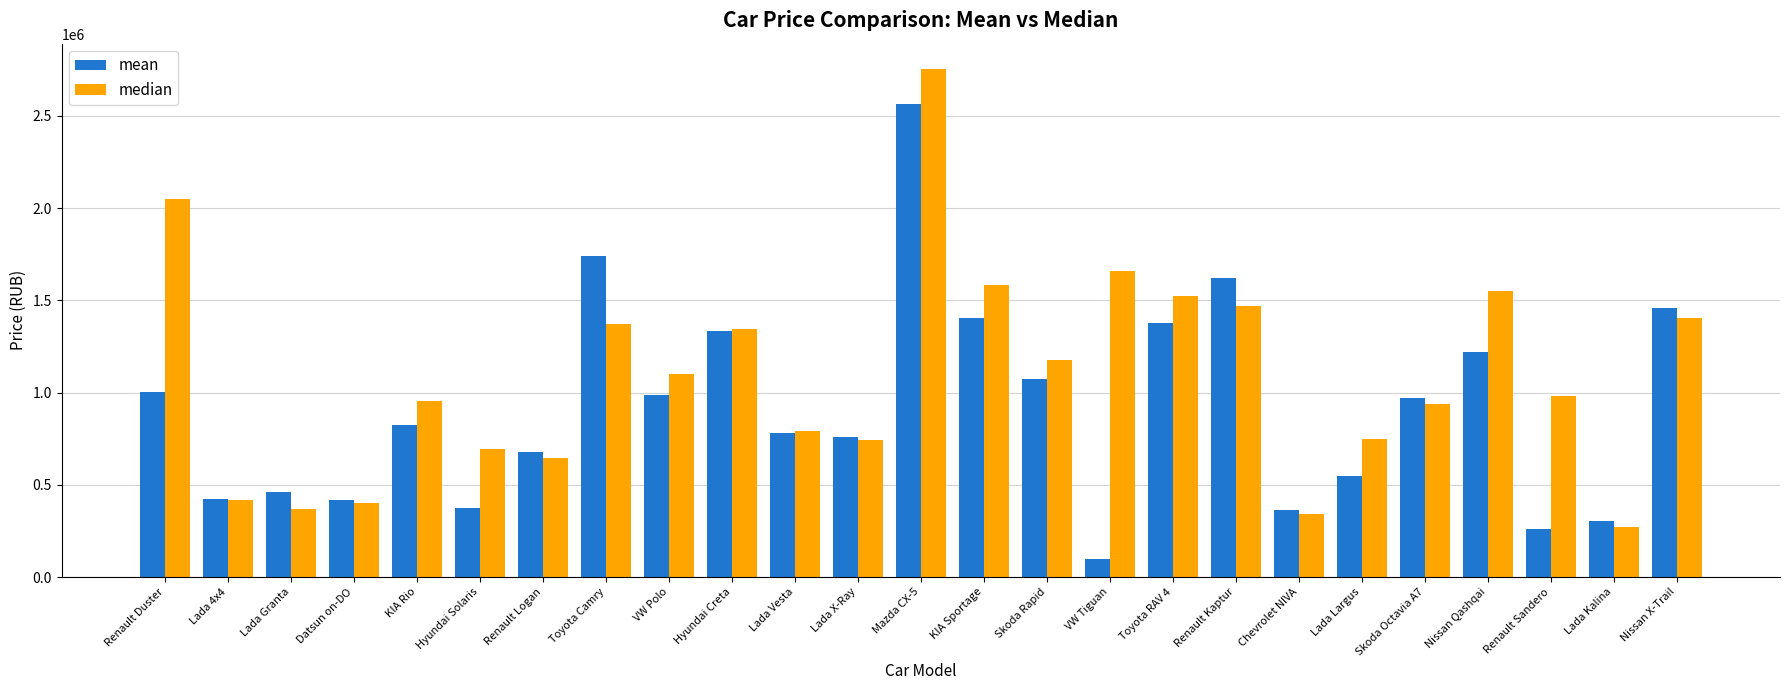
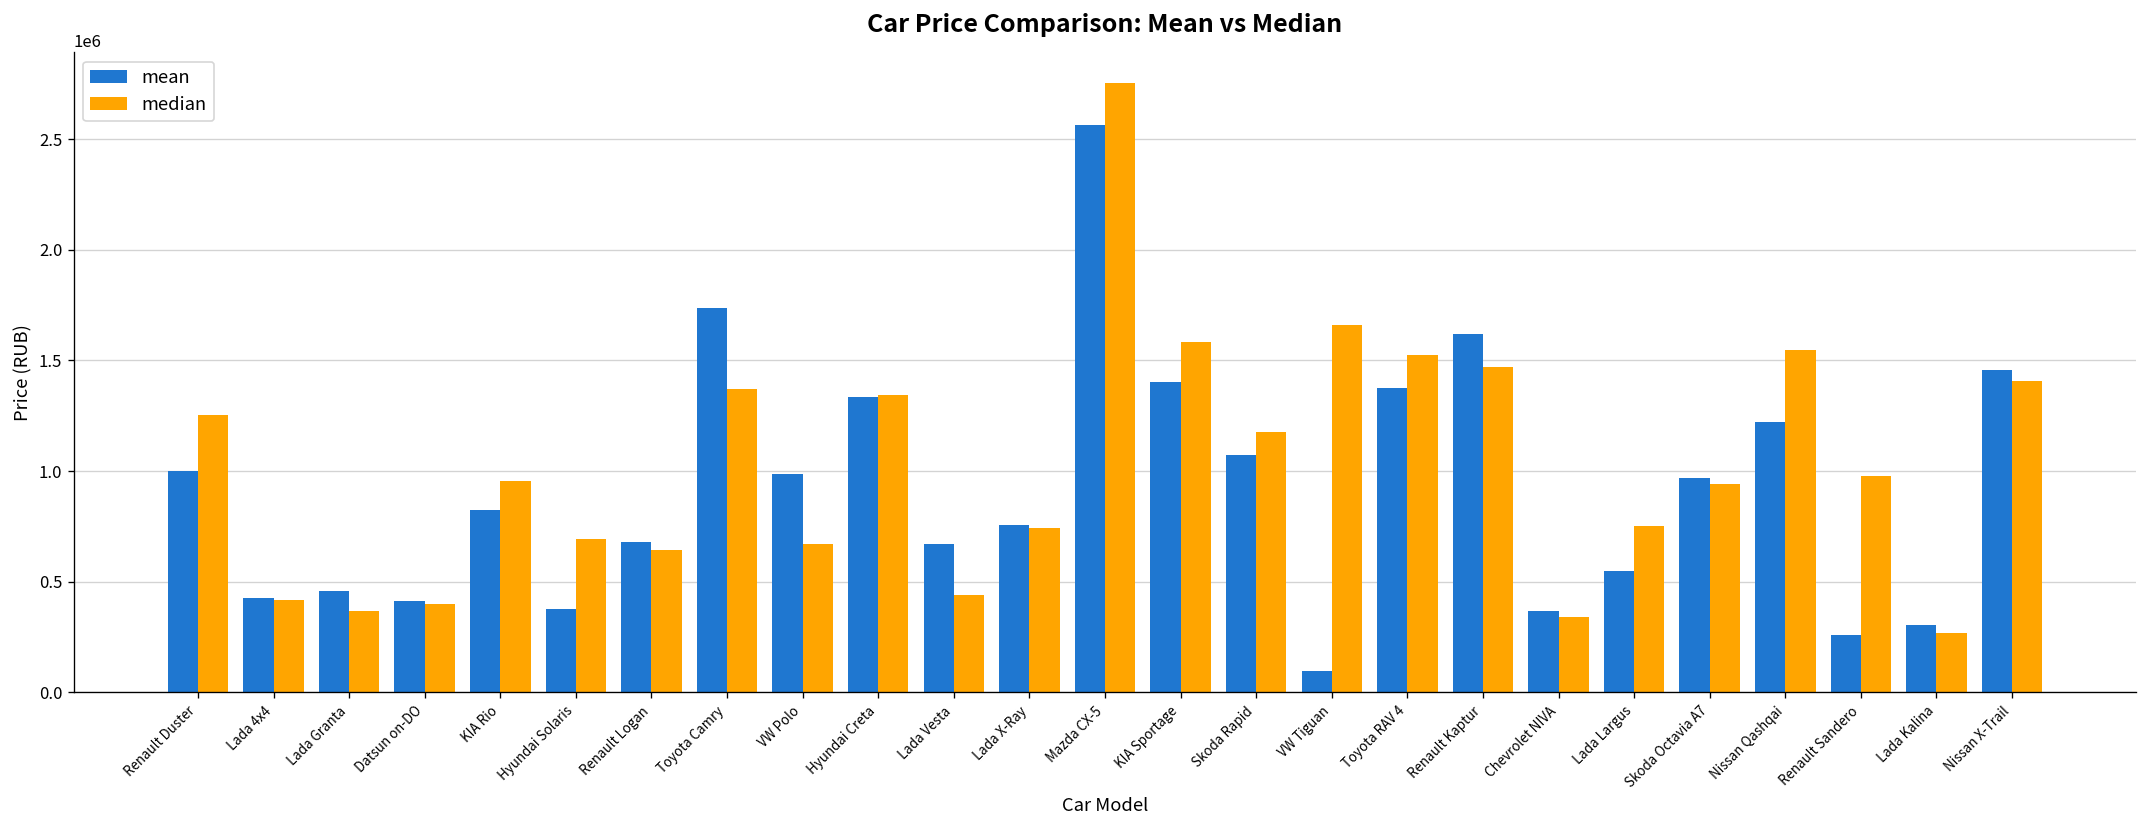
median, Renault Duster: 2050000 -> 1260000
median, VW Polo: 1100000 -> 670000
mean, Lada Vesta: 780000 -> 670000
median, Lada Vesta: 790000 -> 440000
